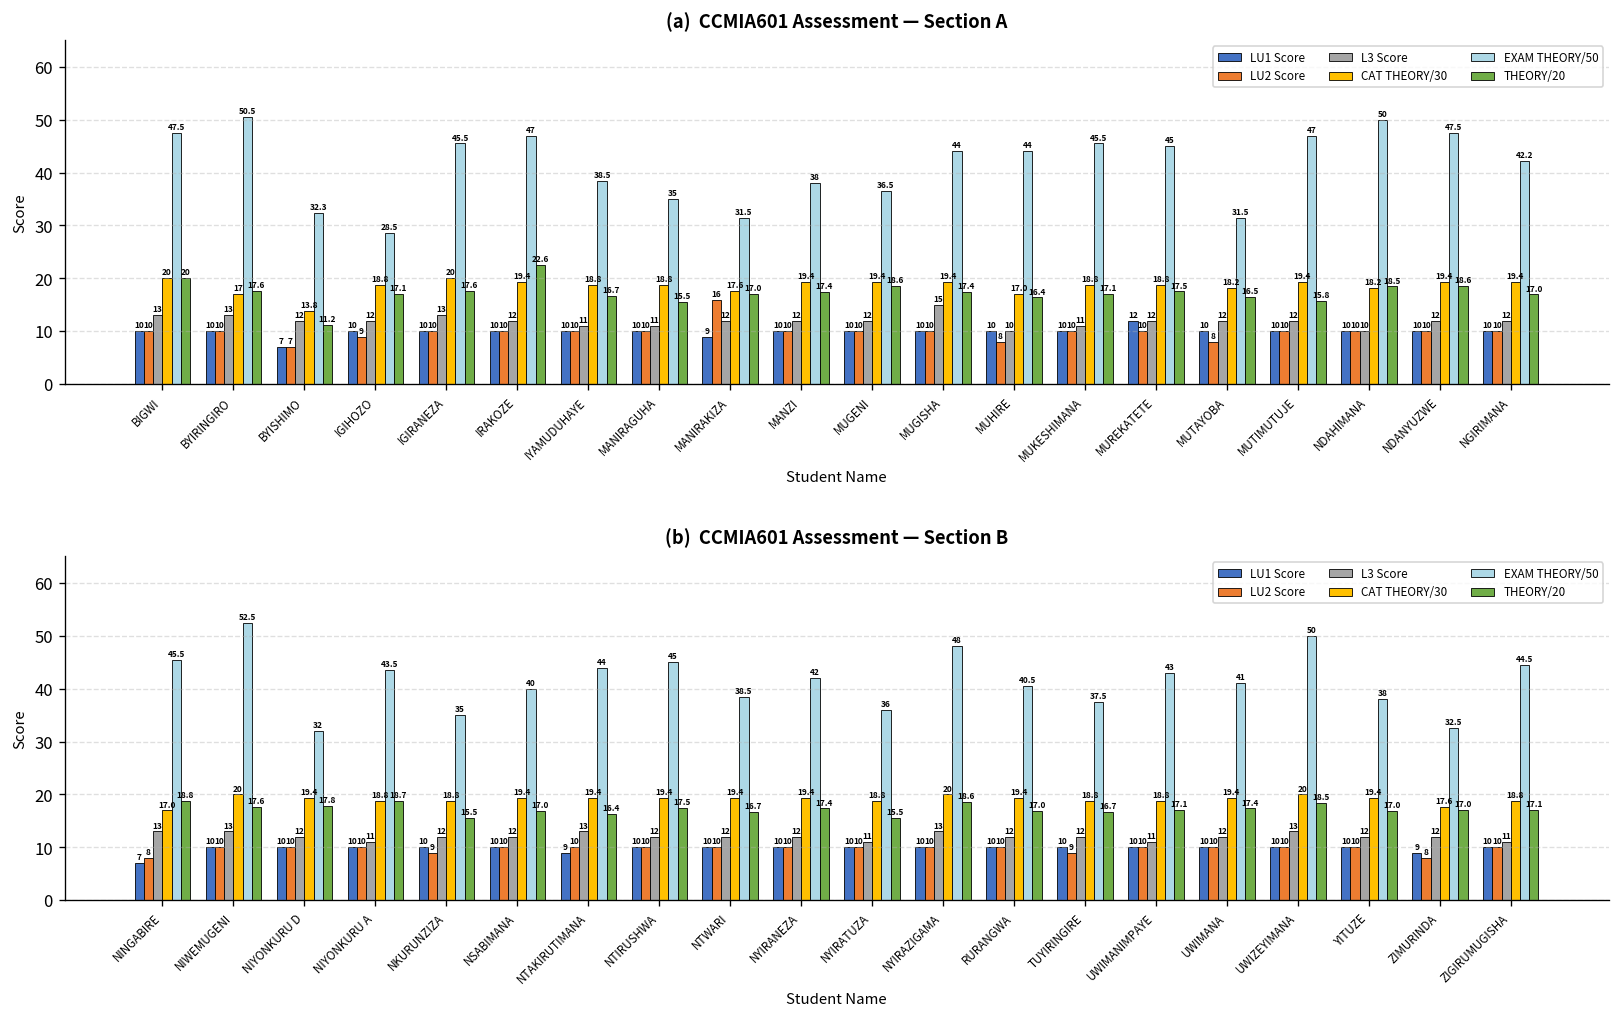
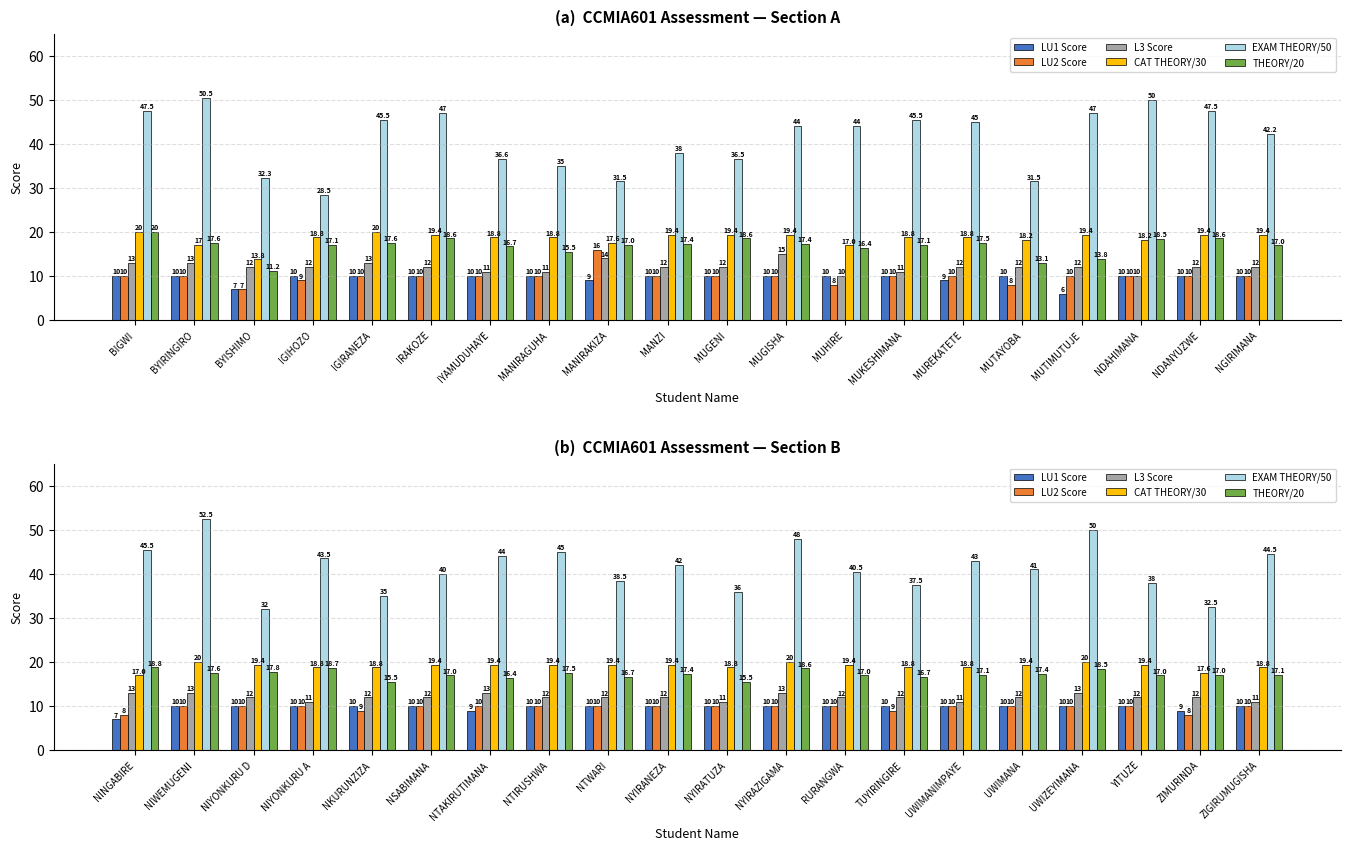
(a) CCMIA601 Assessment — Section A, THEORY/20, IRAKOZE: 22.6 -> 18.6
(a) CCMIA601 Assessment — Section A, EXAM THEORY/50, IYAMUDUHAYE: 38.5 -> 36.6
(a) CCMIA601 Assessment — Section A, L3 Score, MANIRAKIZA: 12 -> 14
(a) CCMIA601 Assessment — Section A, LU1 Score, MUREKATETE: 12 -> 9
(a) CCMIA601 Assessment — Section A, THEORY/20, MUTAYOBA: 16.5 -> 13.1
(a) CCMIA601 Assessment — Section A, LU1 Score, MUTIMUTUJE: 10 -> 6
(a) CCMIA601 Assessment — Section A, THEORY/20, MUTIMUTUJE: 15.8 -> 13.8
